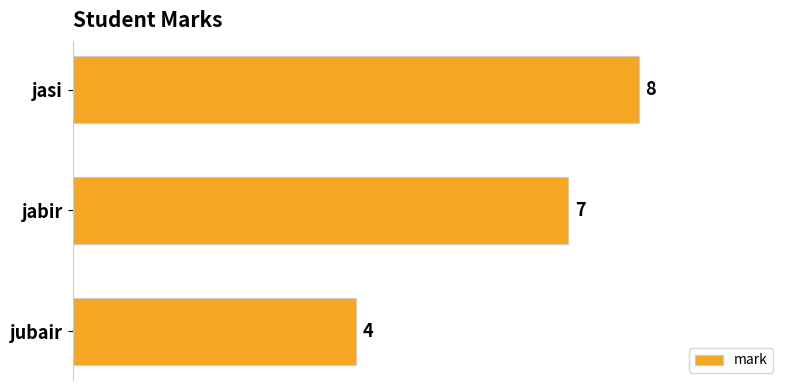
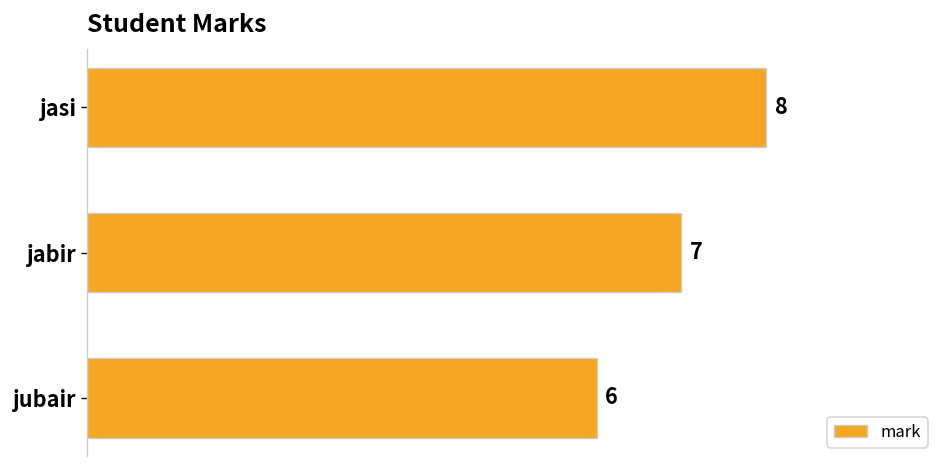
jubair: 4 -> 6
